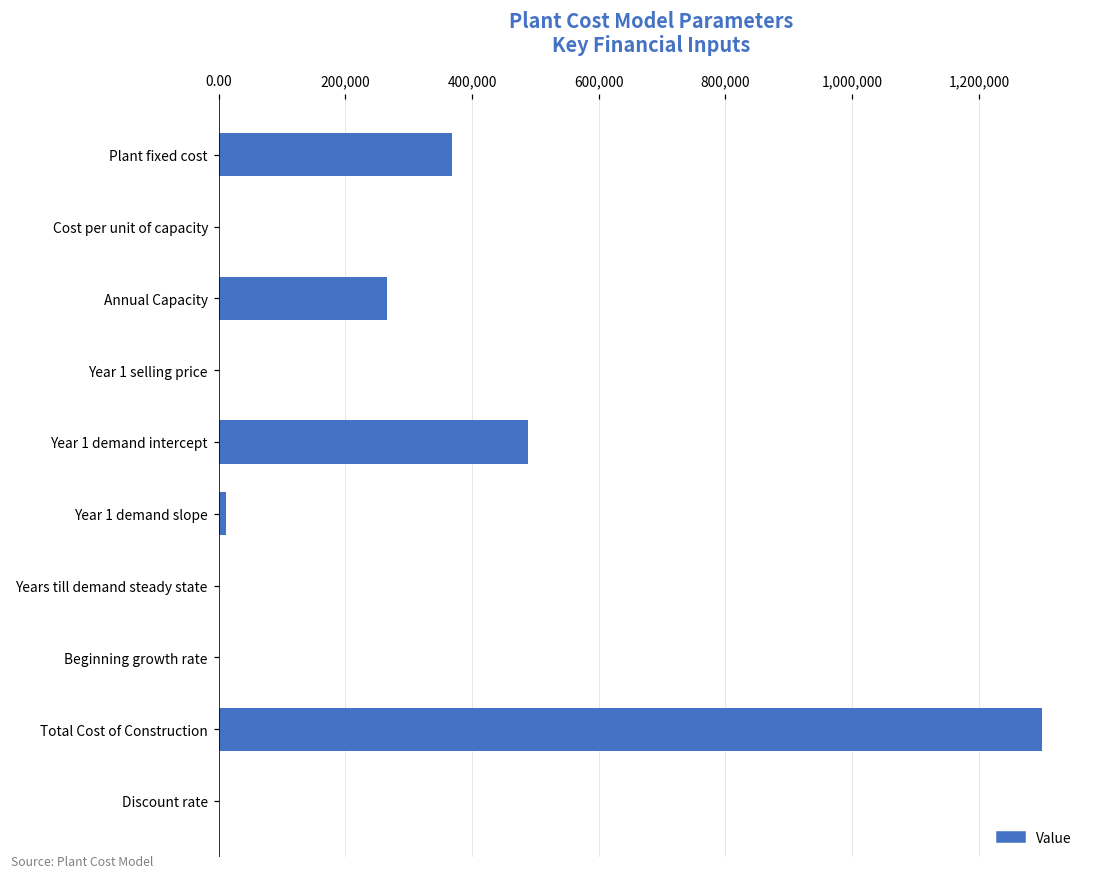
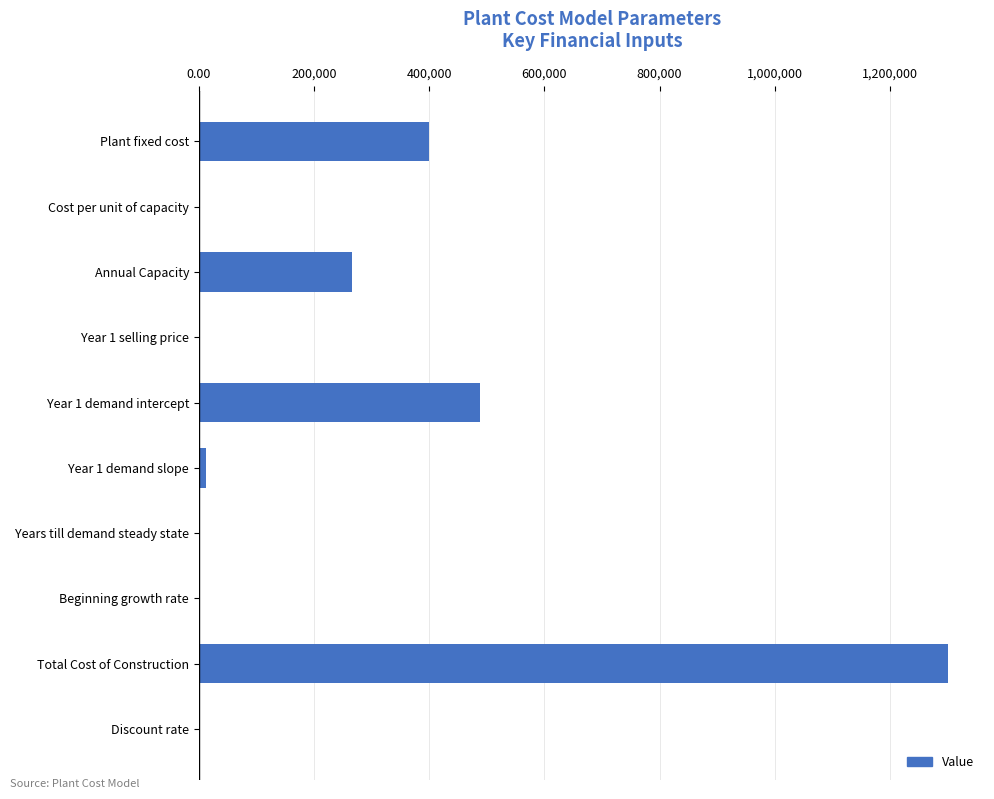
Plant fixed cost: 370,000 -> 400,000
